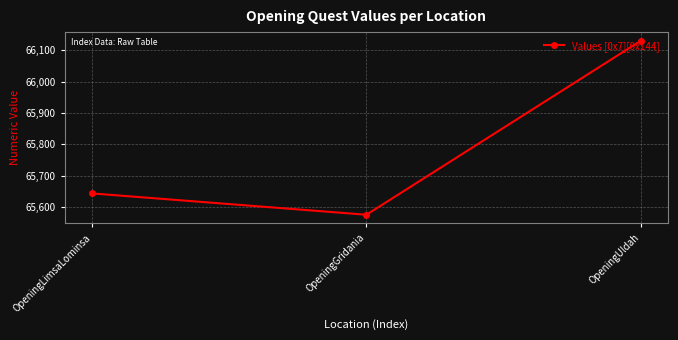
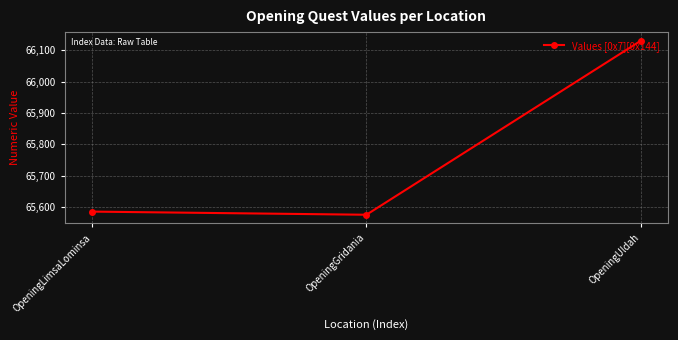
OpeningLimsaLominsa: 65,640 -> 65,590
